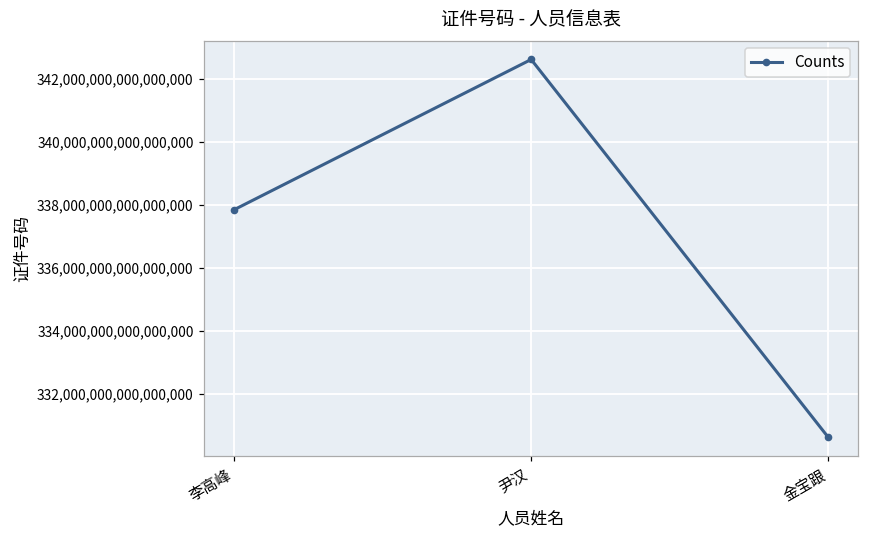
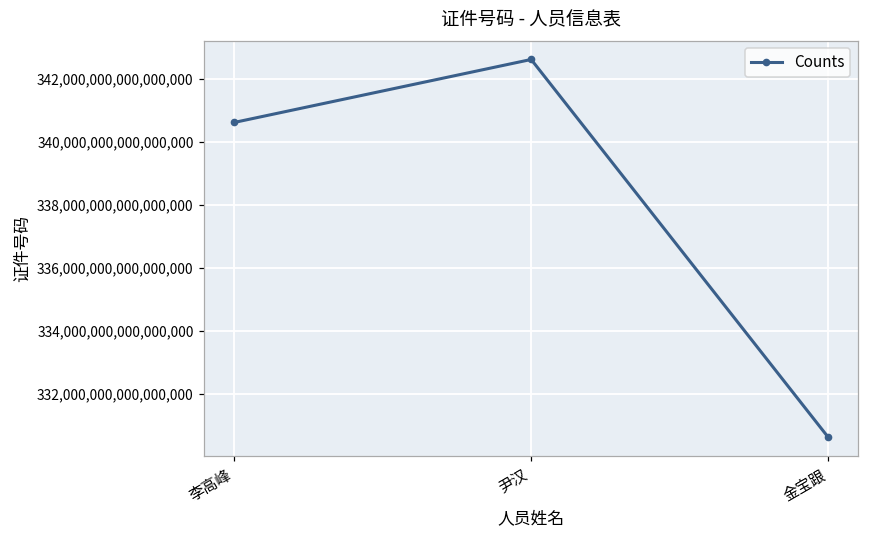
李高峰: 337,800,000,000,000,000 -> 340,600,000,000,000,000
